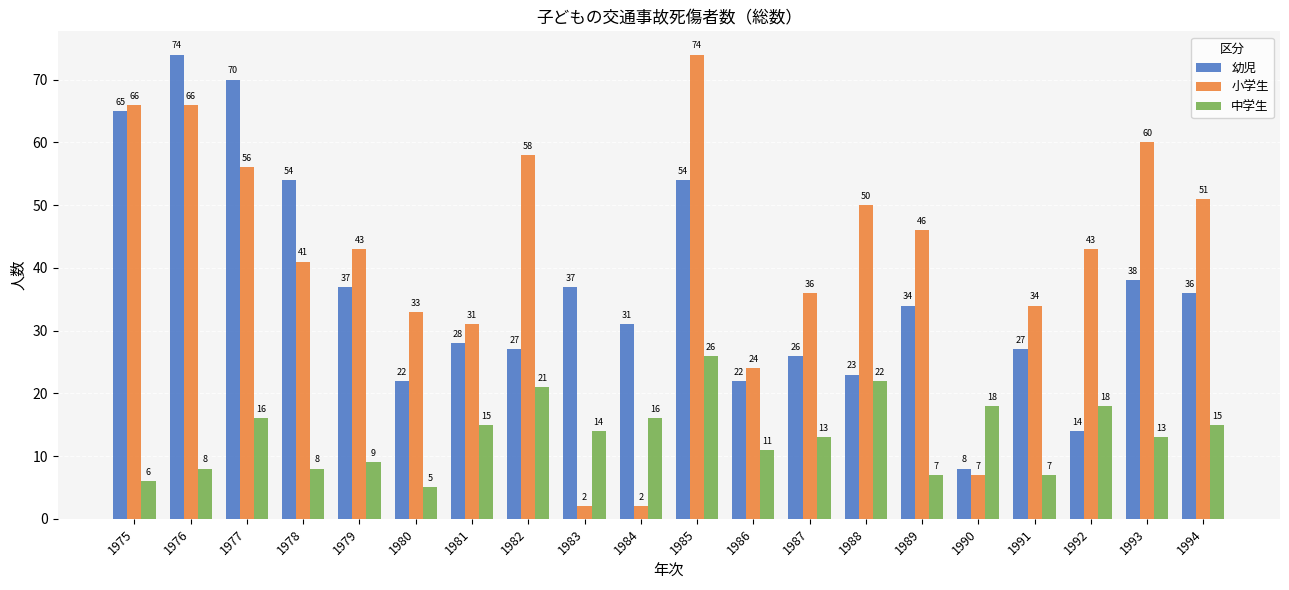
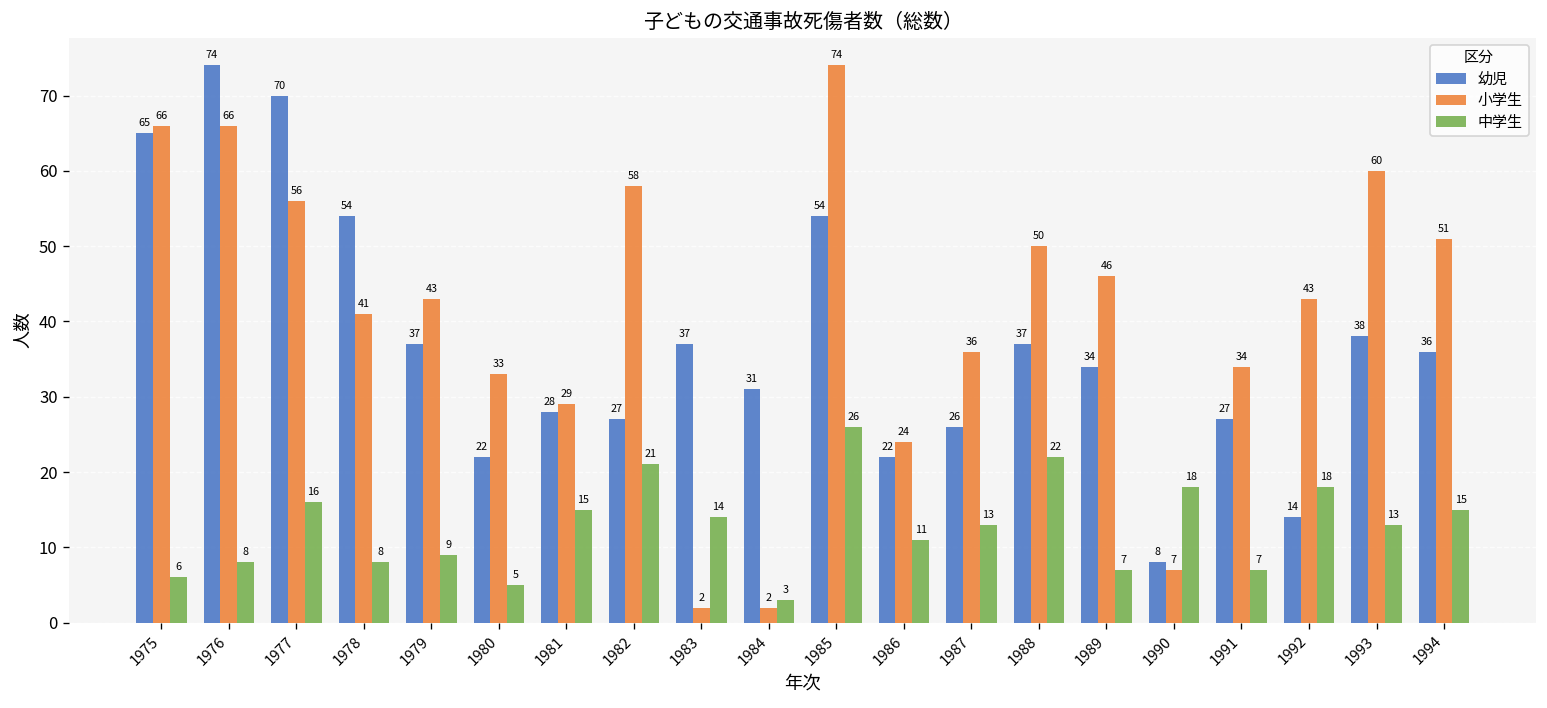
小学生, 1981: 31 -> 29
中学生, 1984: 16 -> 3
幼児, 1988: 23 -> 37
